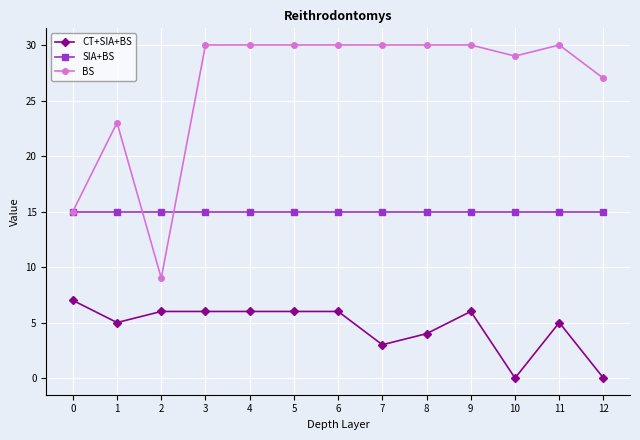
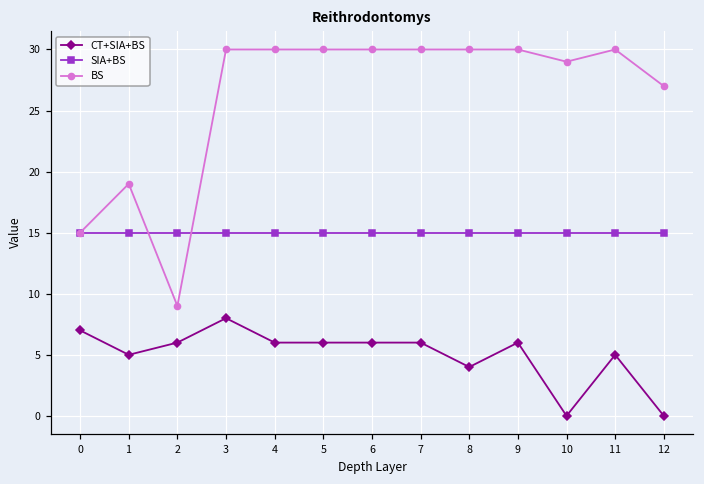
BS, 1: 23 -> 19
CT+SIA+BS, 3: 6 -> 8
CT+SIA+BS, 7: 3 -> 6
